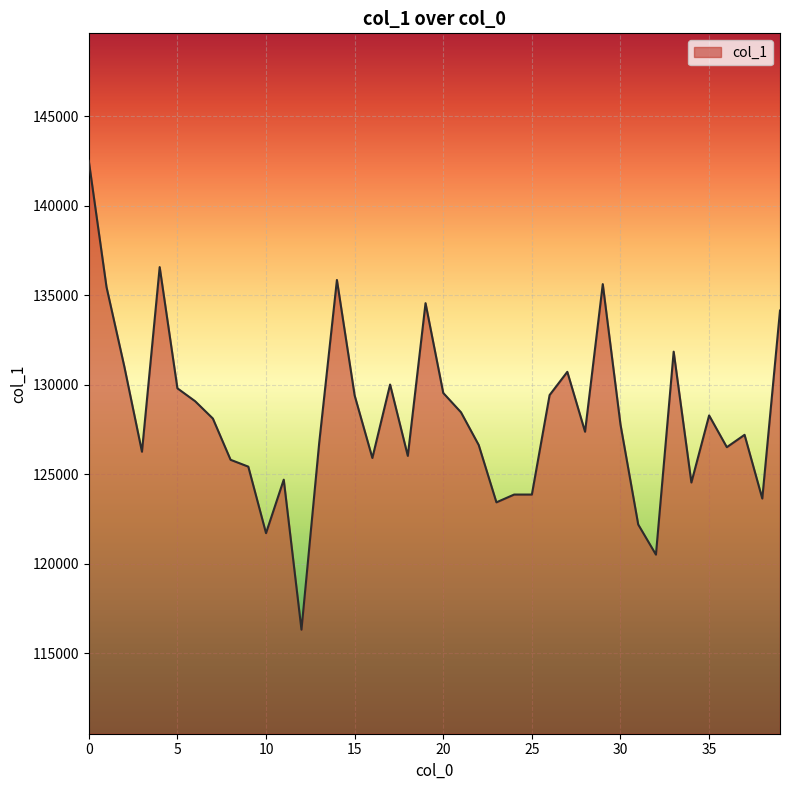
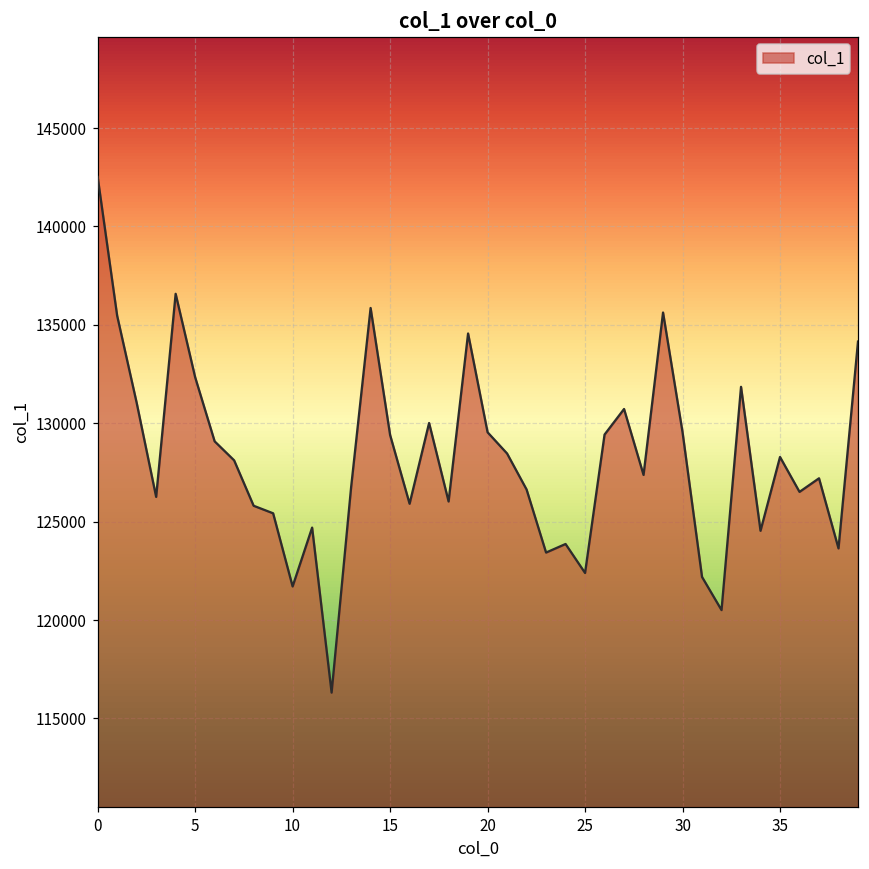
5: 129800 -> 132300
25: 123900 -> 122400
30: 127800 -> 129500
